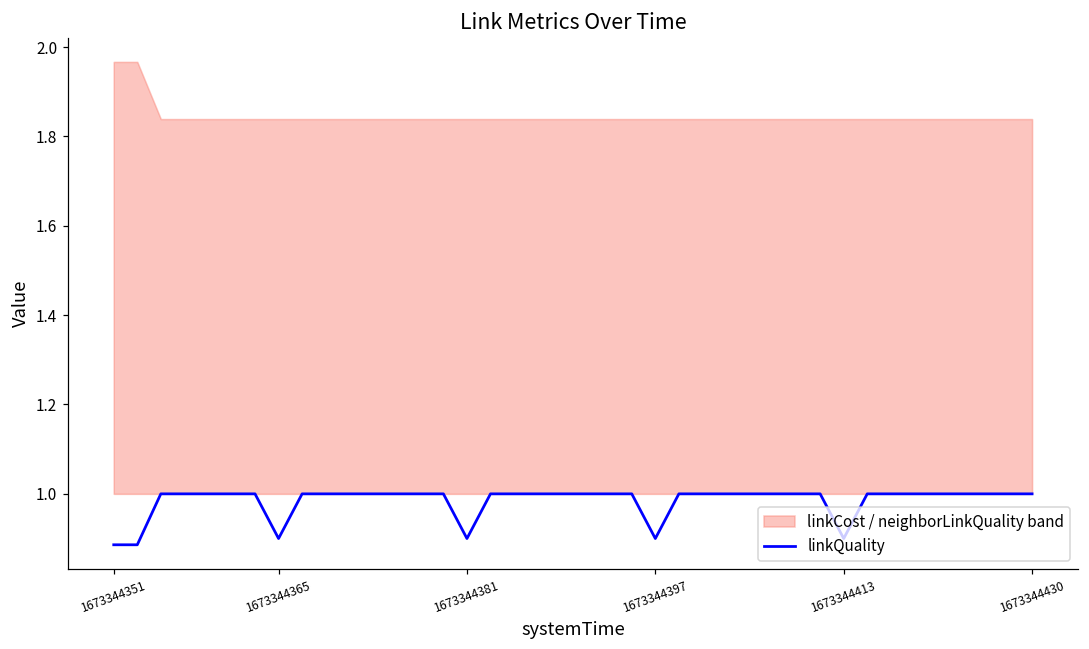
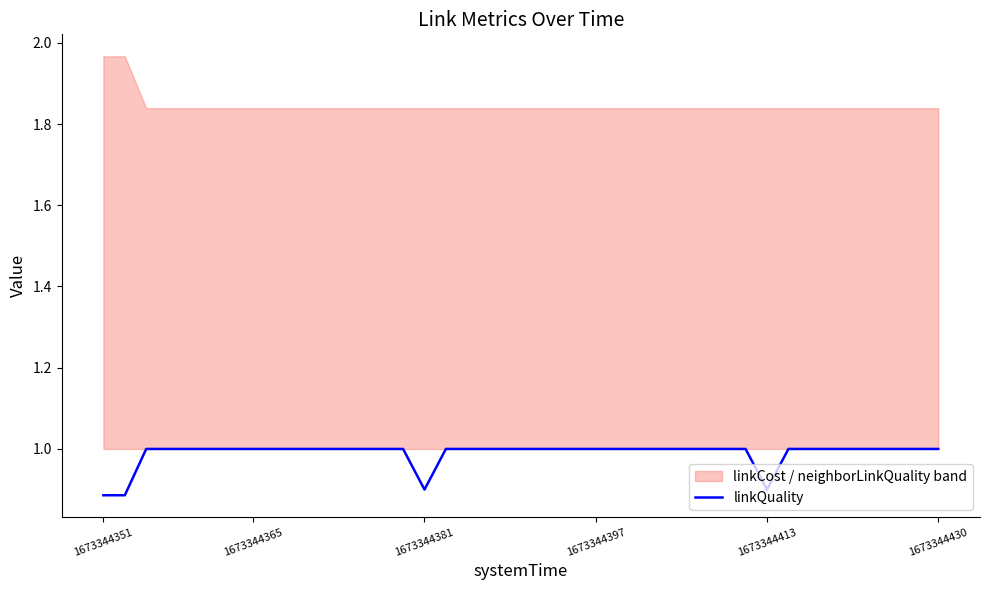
linkQuality, 1673344365: 0.9 -> 1.0
linkQuality, 1673344397: 0.9 -> 1.0
